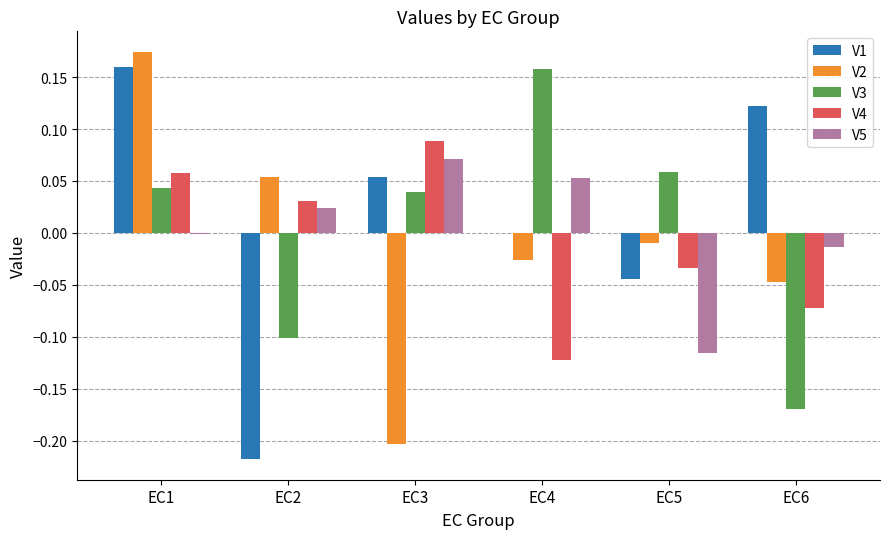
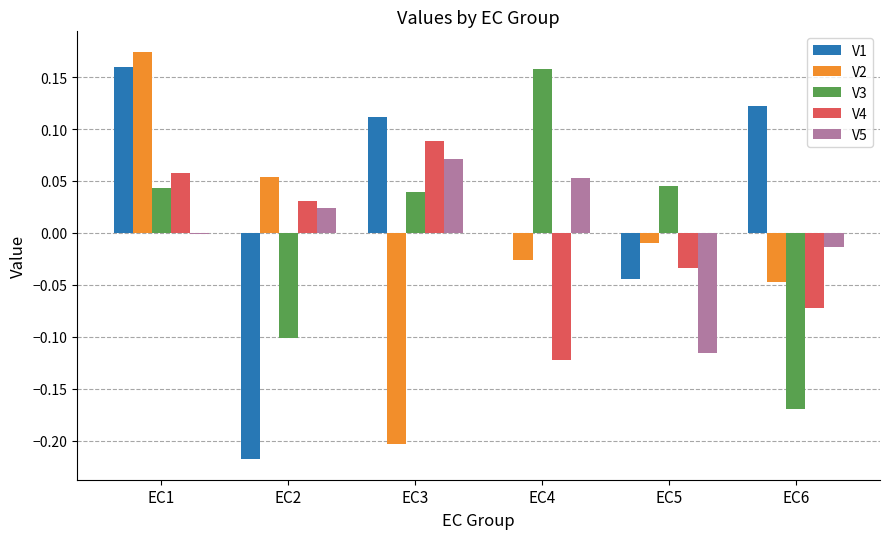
V1, EC3: 0.054 -> 0.112
V3, EC5: 0.059 -> 0.045
